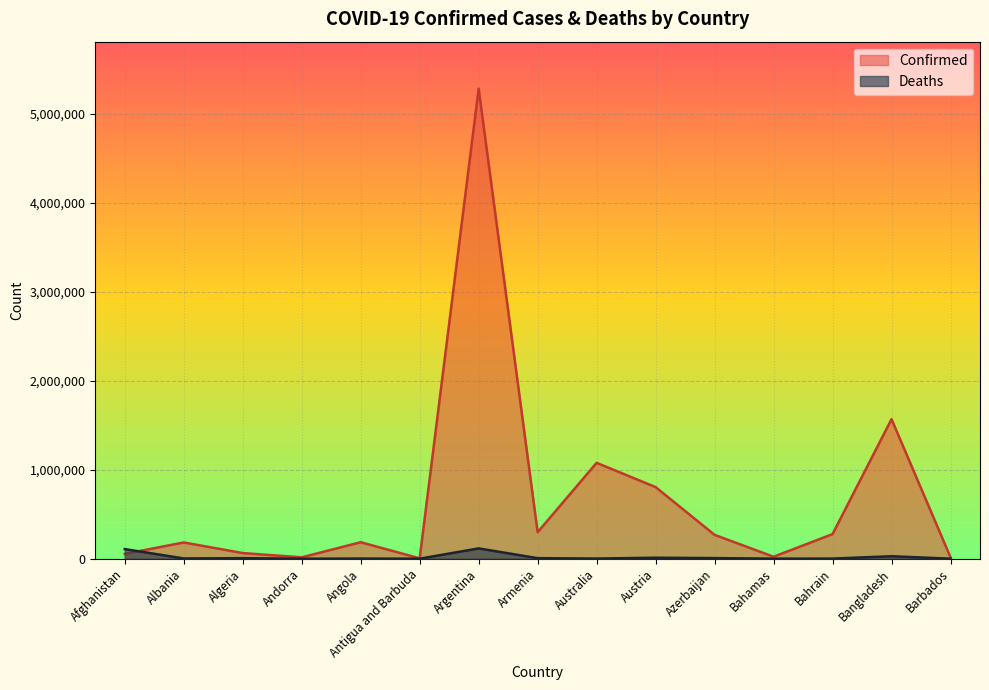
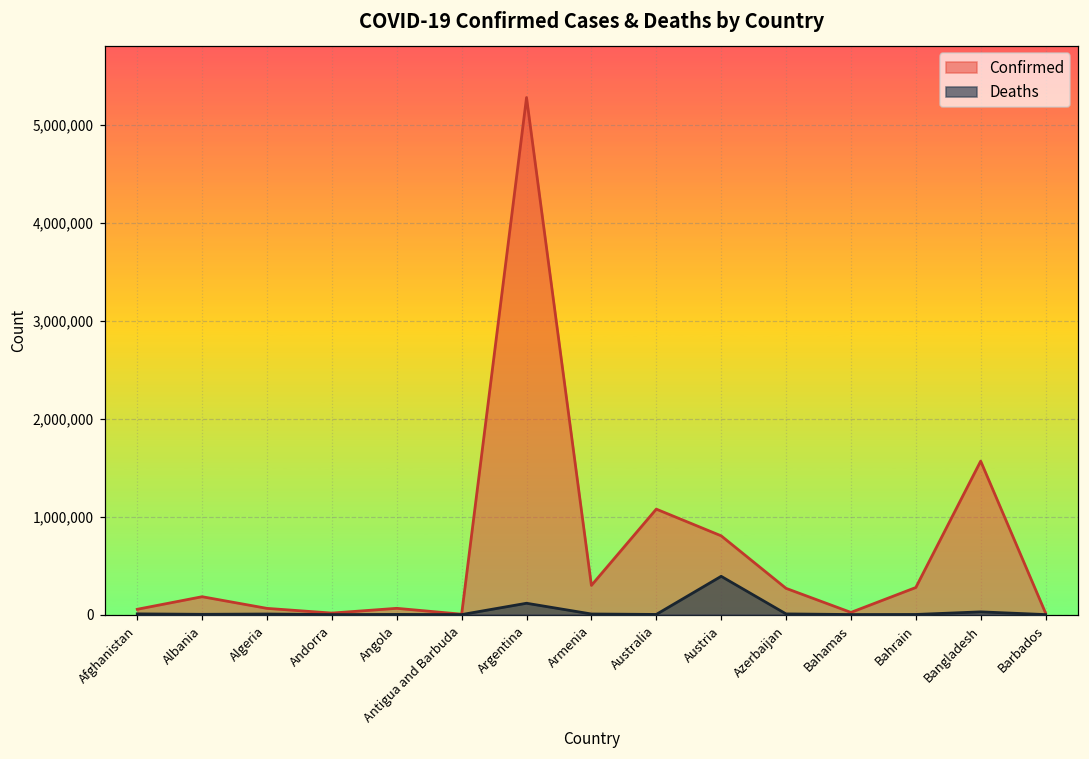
Deaths, Afghanistan: 100,000 -> 0
Confirmed, Angola: 200,000 -> 100,000
Deaths, Austria: 0 -> 400,000
